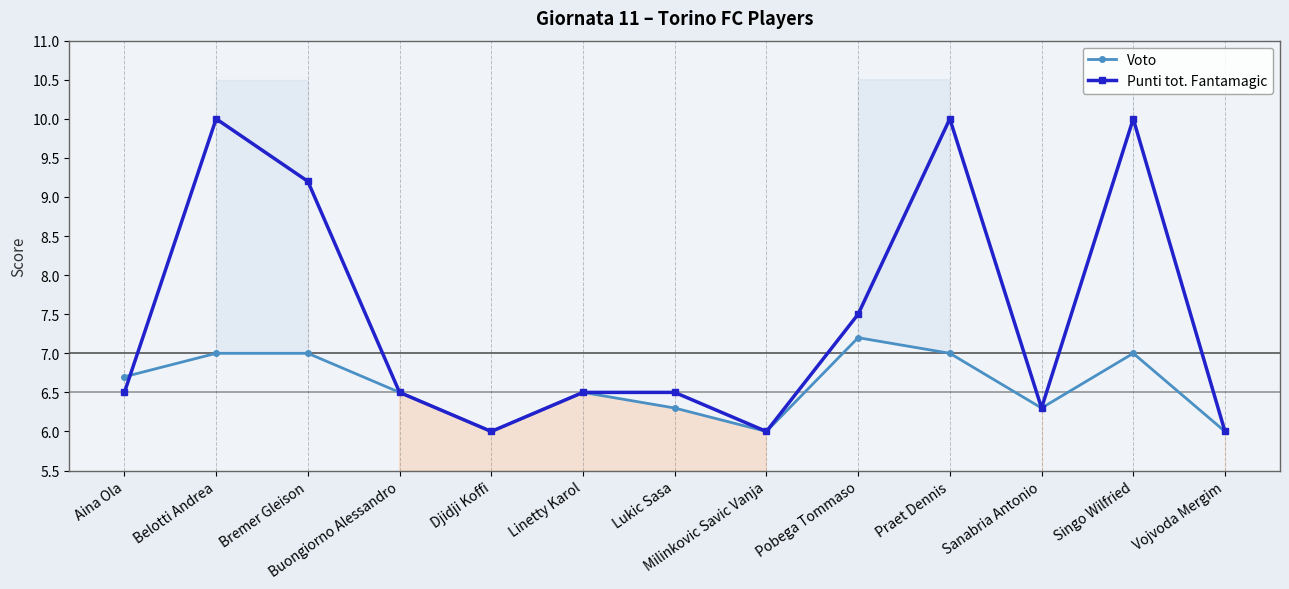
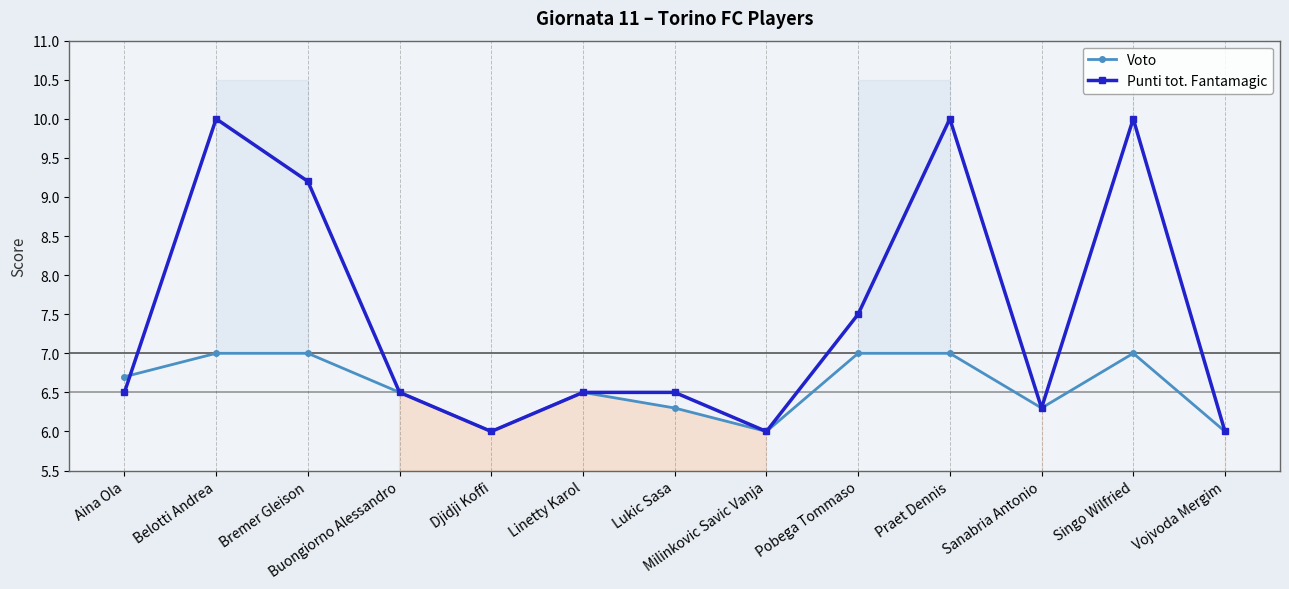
Voto, Pobega Tommaso: 7.2 -> 7.0
